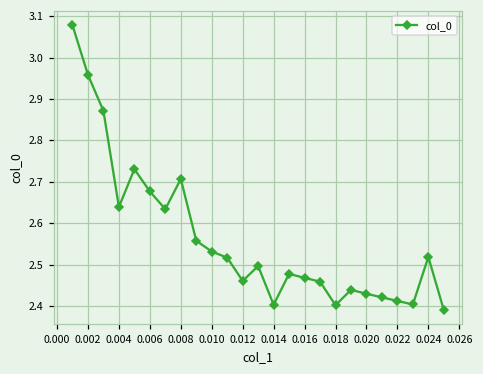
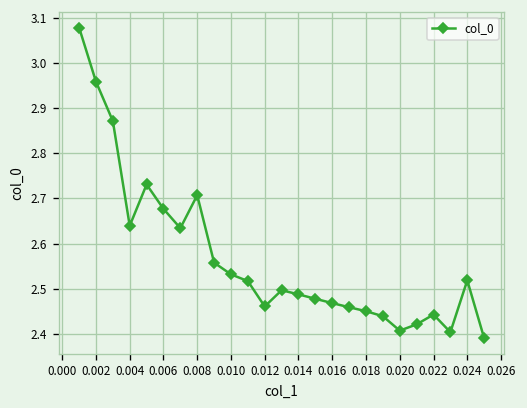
0.014: 2.40 -> 2.49
0.018: 2.40 -> 2.45
0.020: 2.43 -> 2.41
0.022: 2.41 -> 2.44
